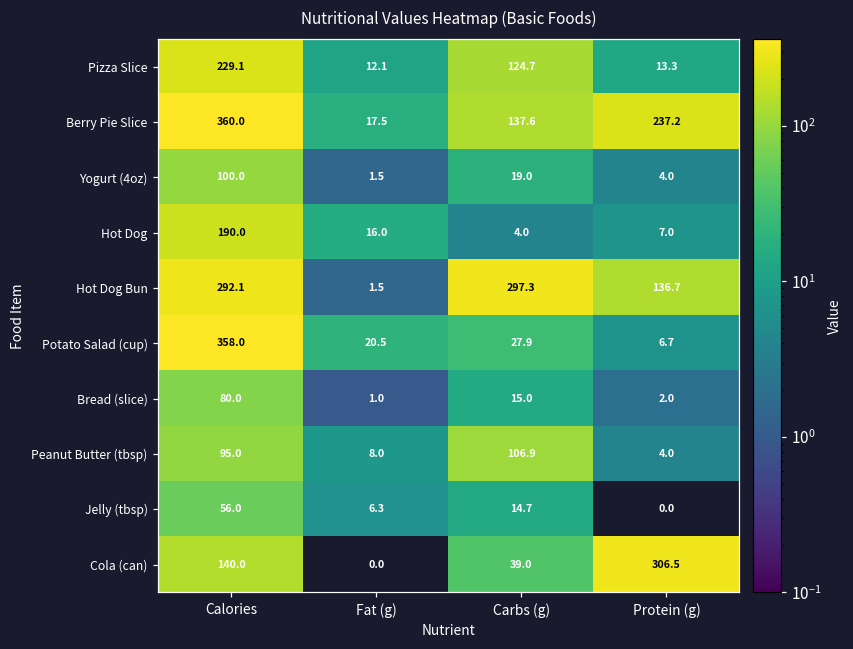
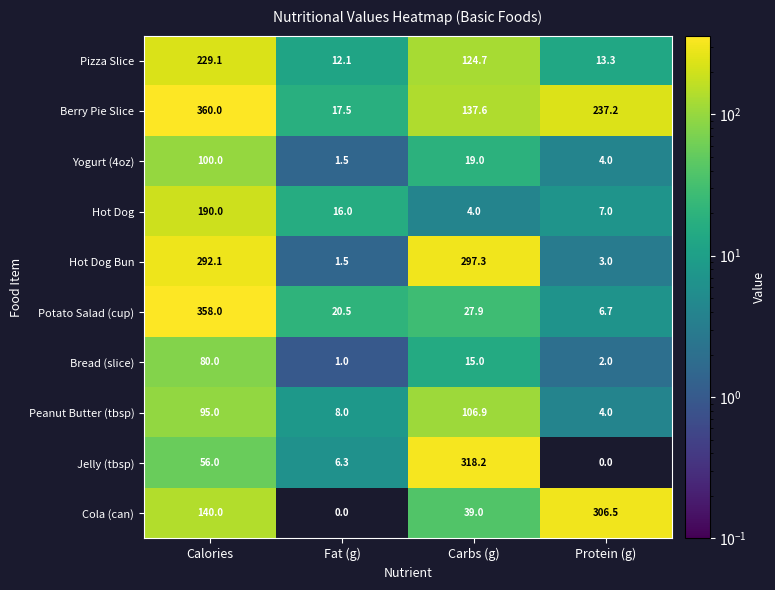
Hot Dog Bun, Protein (g): 136.7 -> 3.0
Jelly (tbsp), Carbs (g): 14.7 -> 318.2
